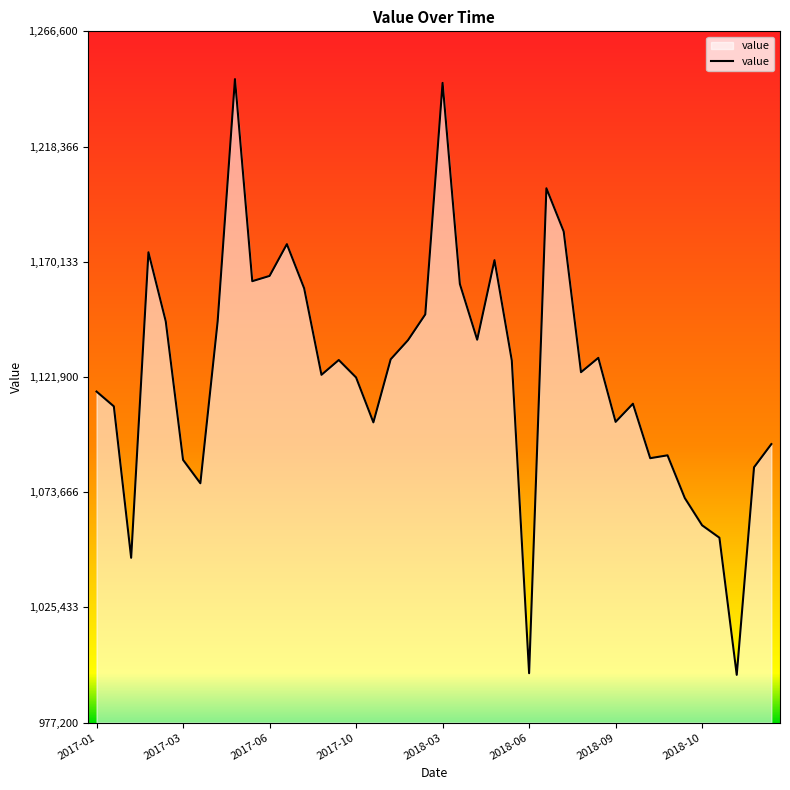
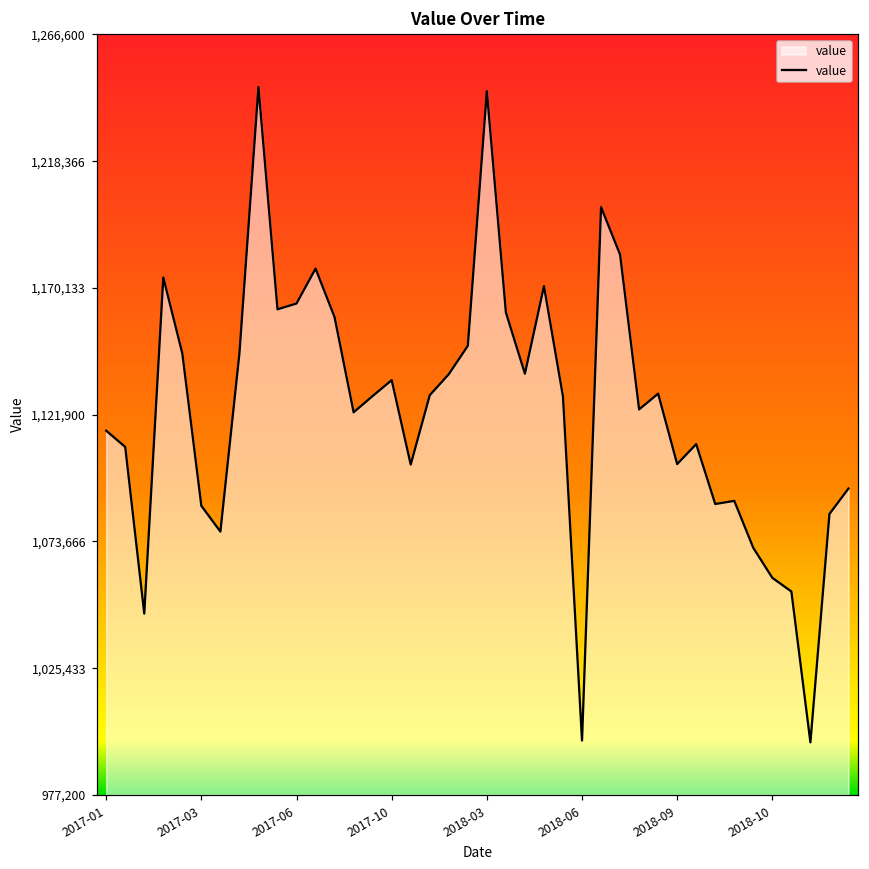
2017-10: 1,122,000 -> 1,135,000
